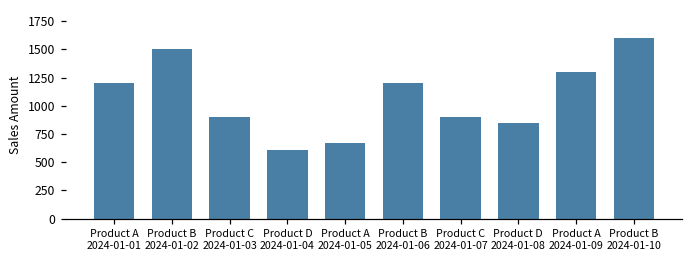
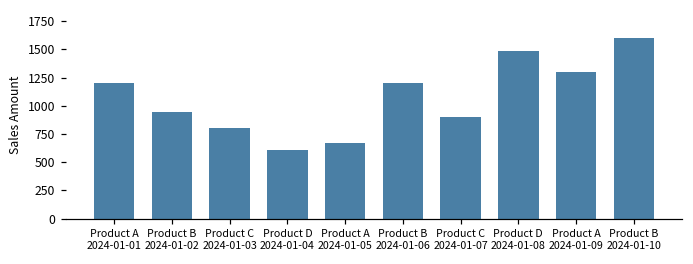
Product B 2024-01-02: 1500 -> 940
Product C 2024-01-03: 900 -> 800
Product D 2024-01-08: 850 -> 1490
